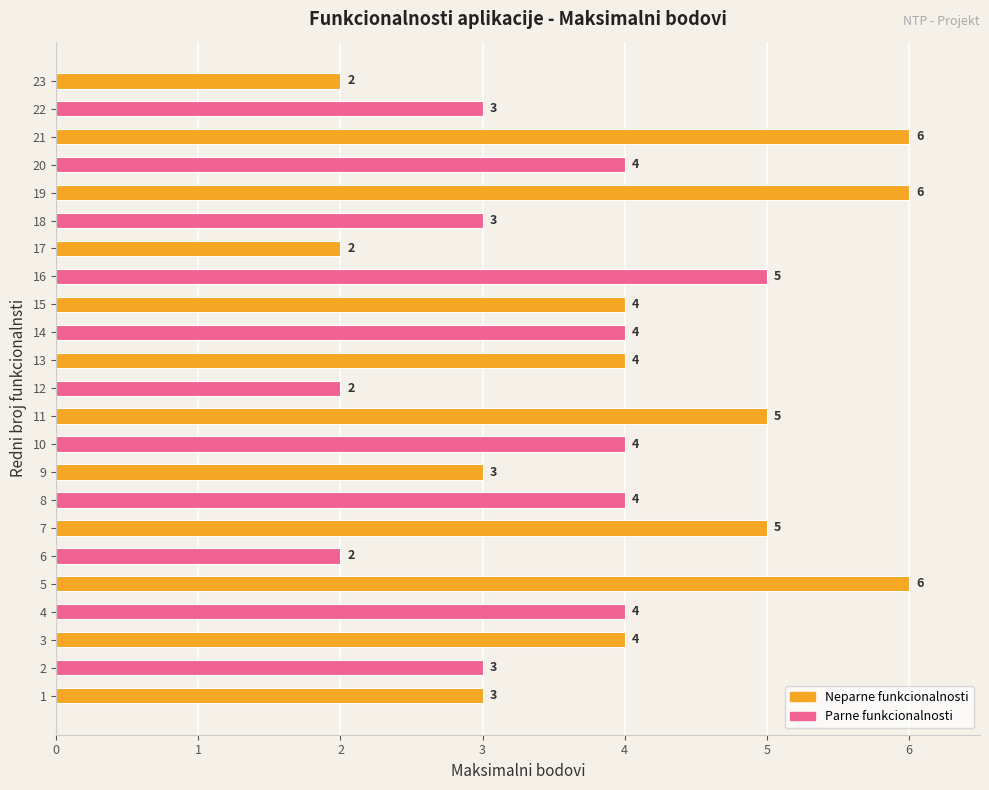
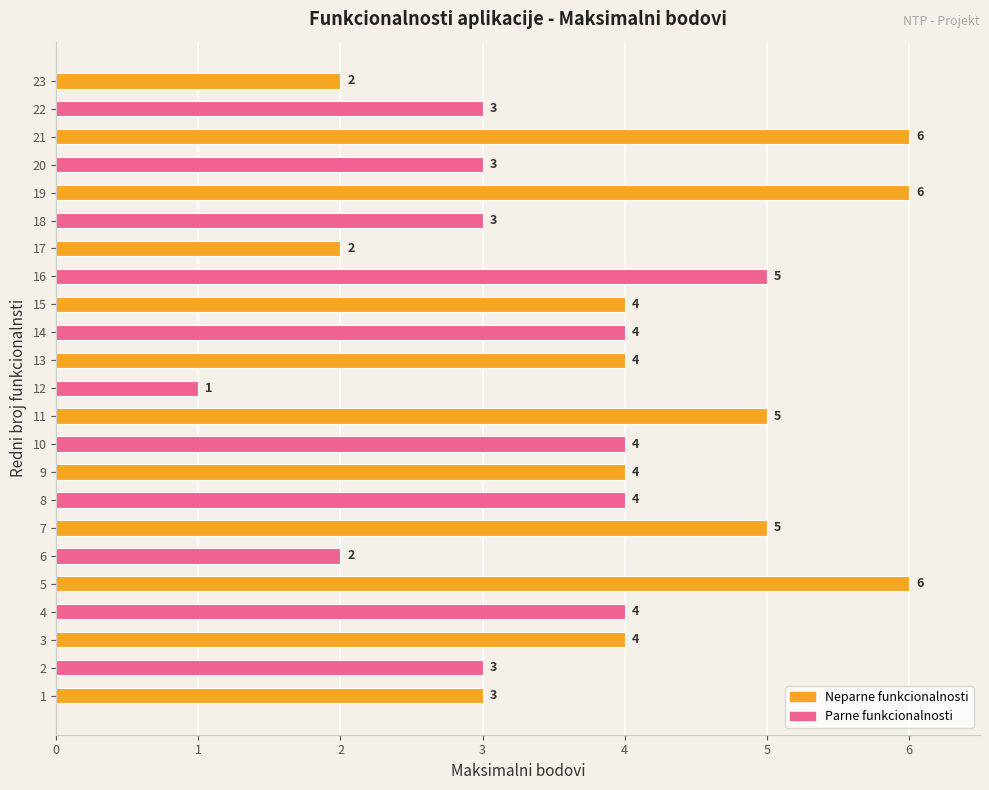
20: 4 -> 3
12: 2 -> 1
9: 3 -> 4
